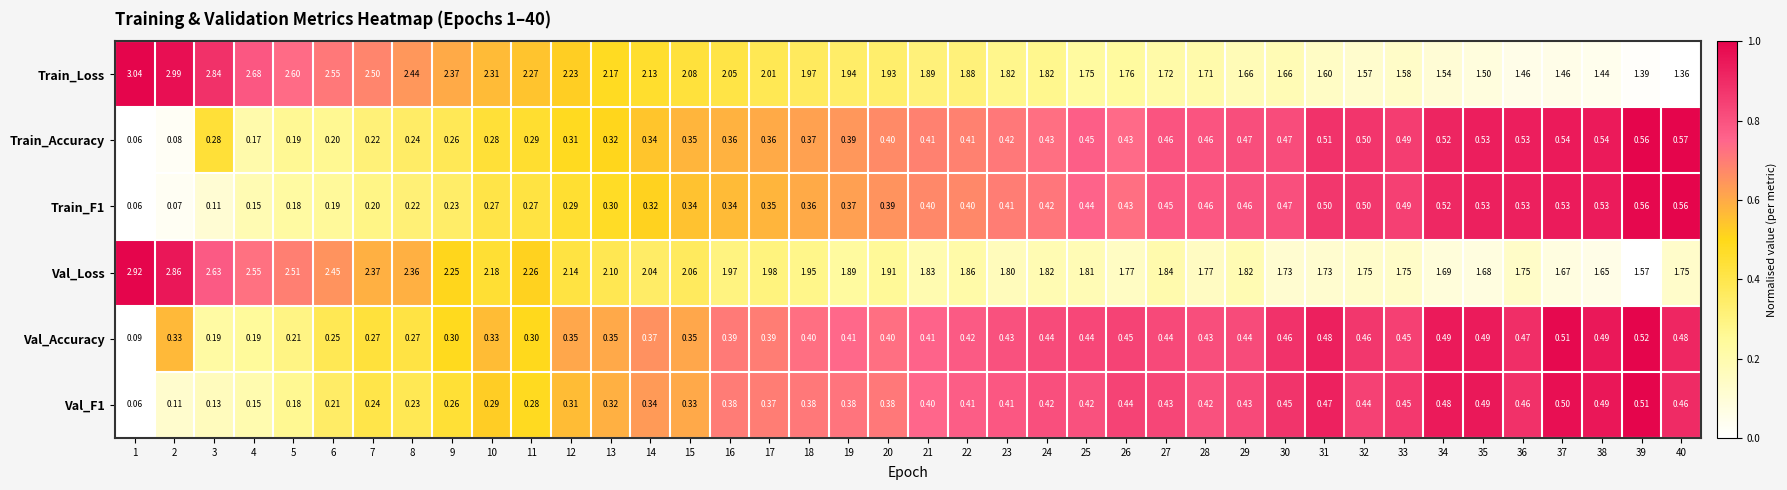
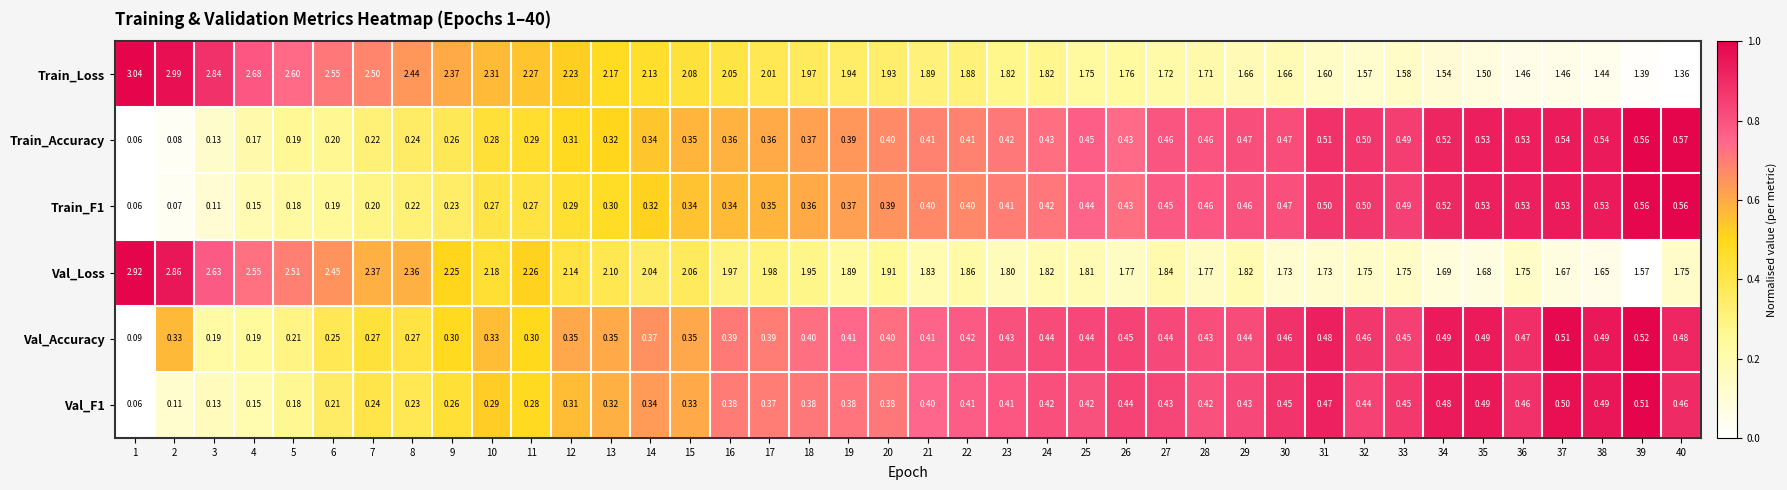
Train_Accuracy, 3: 0.28 -> 0.13
